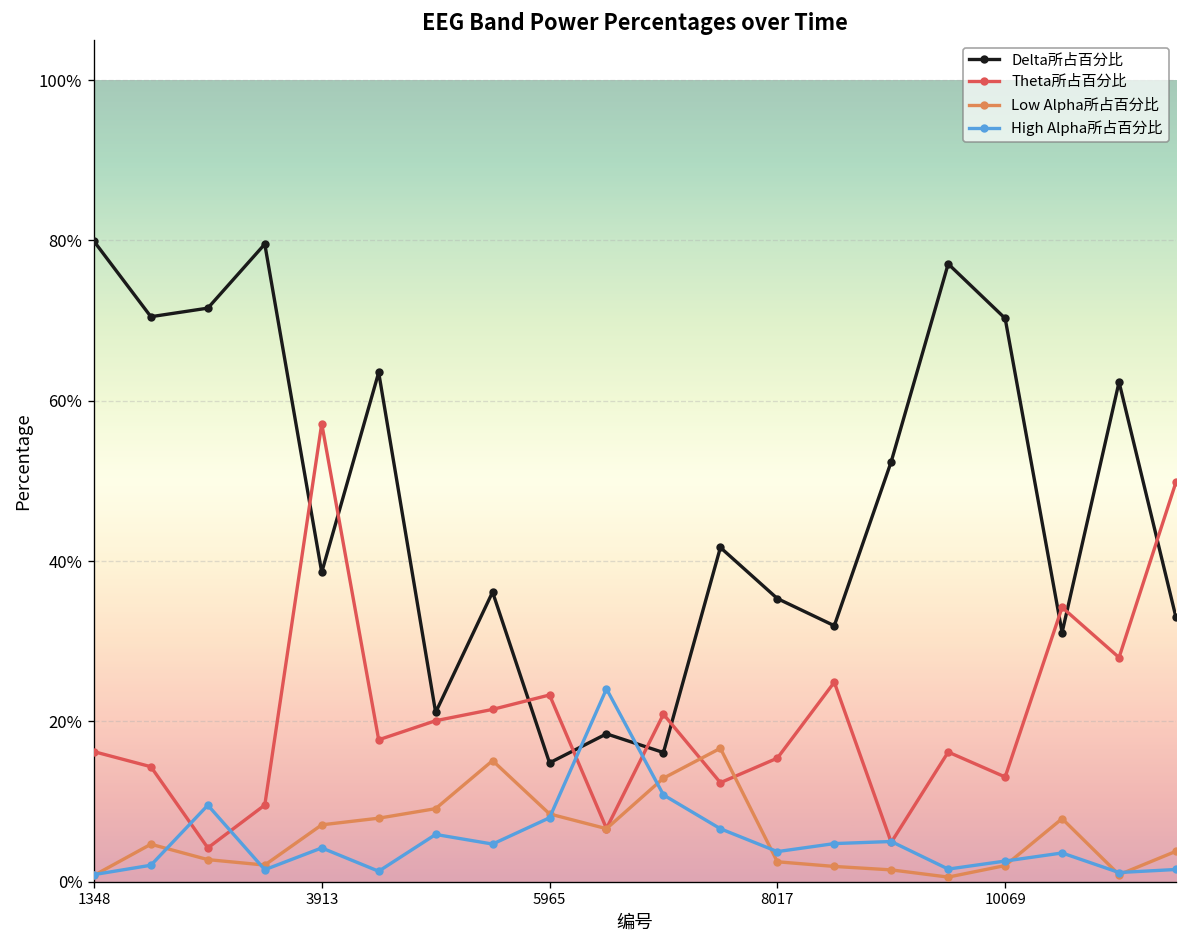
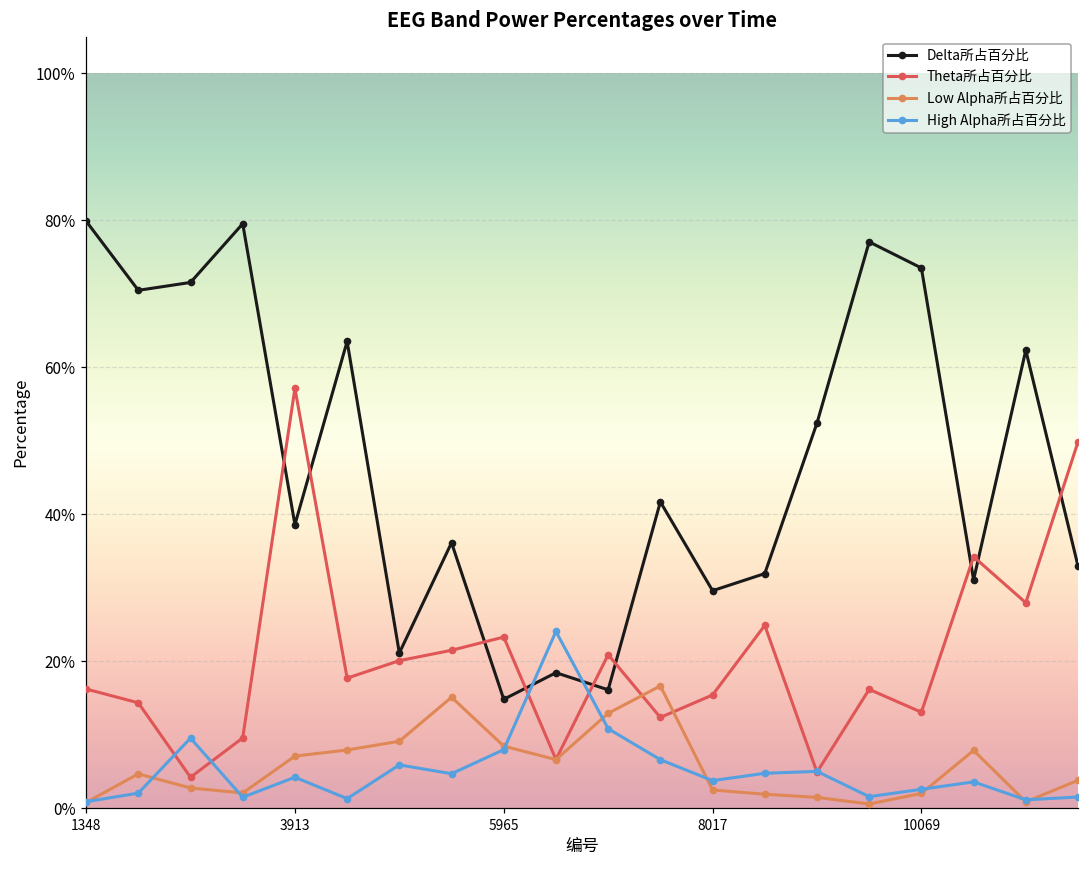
Delta所占百分比, 8017: 35% -> 30%
Delta所占百分比, 10069: 70% -> 74%
